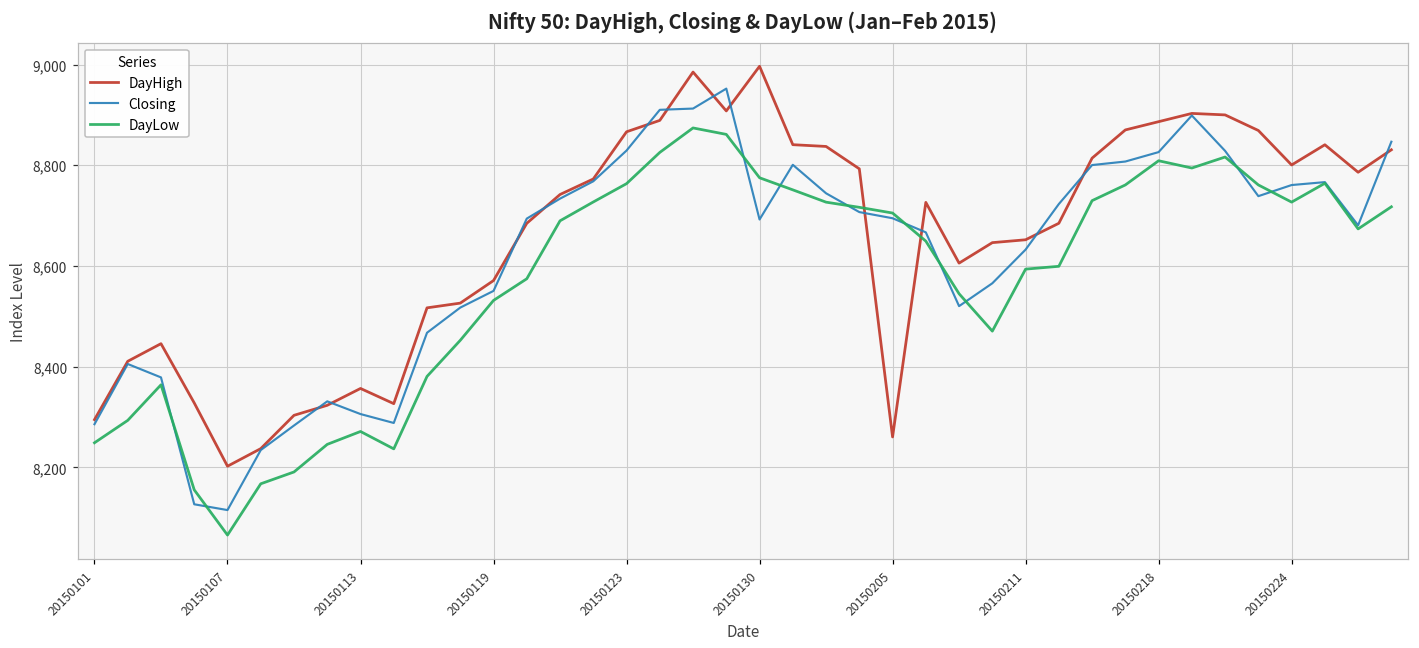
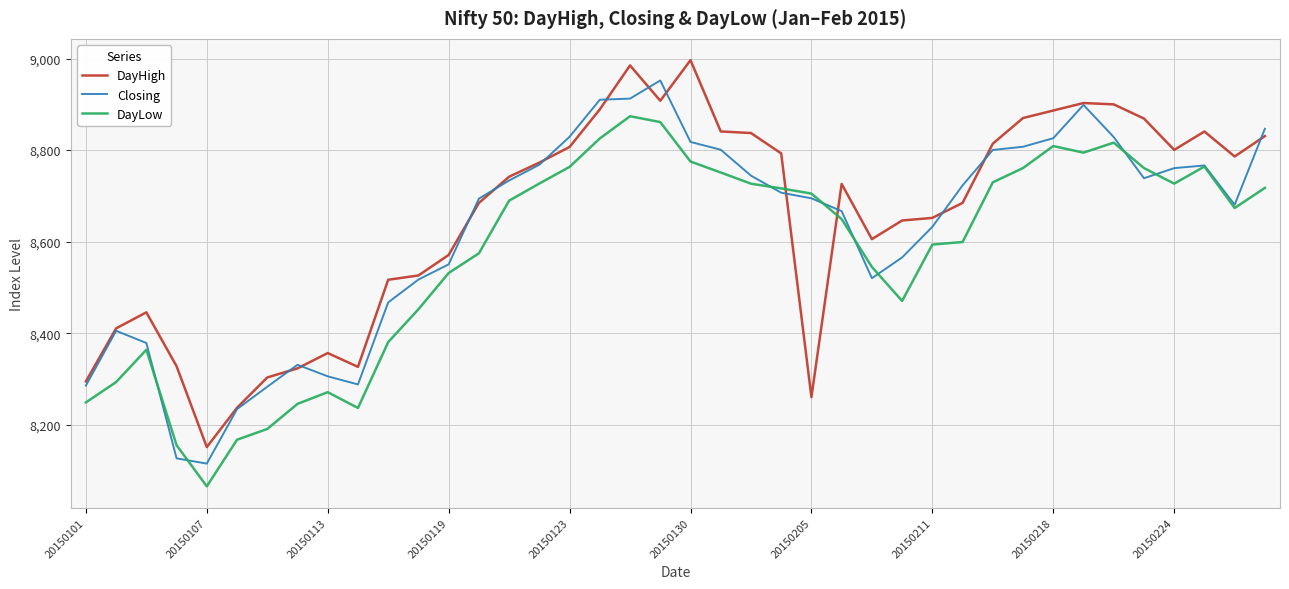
DayHigh, 20150107: 8,200 -> 8,150
DayHigh, 20150123: 8,870 -> 8,810
Closing, 20150130: 8,690 -> 8,820
